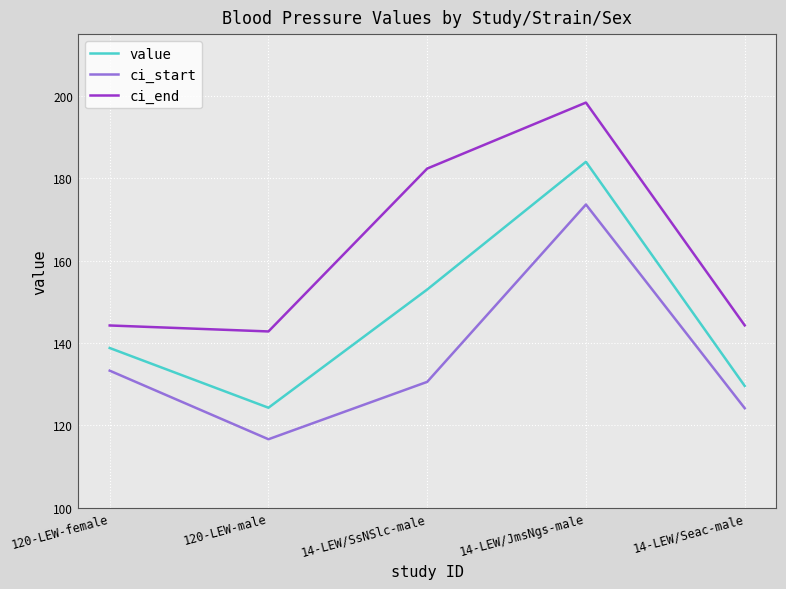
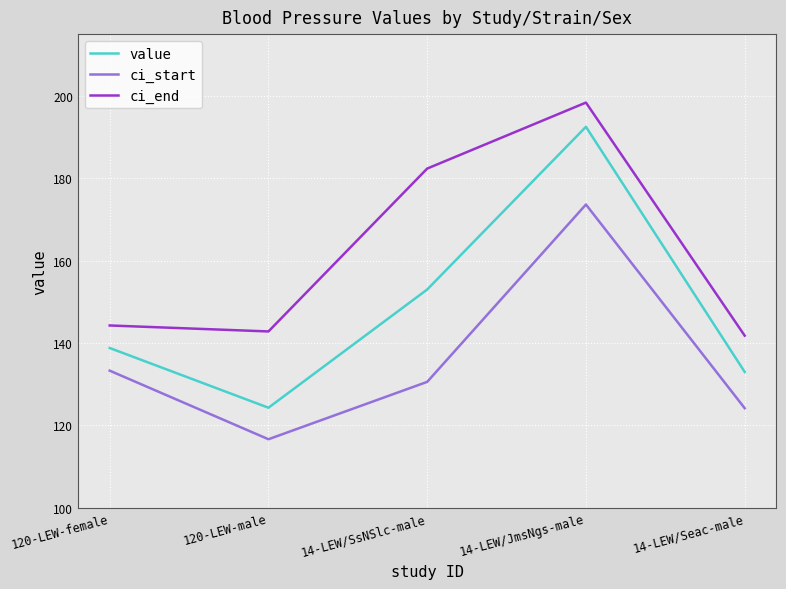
value, 14-LEW/JmsNgs-male: 184 -> 193
value, 14-LEW/Seac-male: 130 -> 133
ci_end, 14-LEW/Seac-male: 144 -> 142
